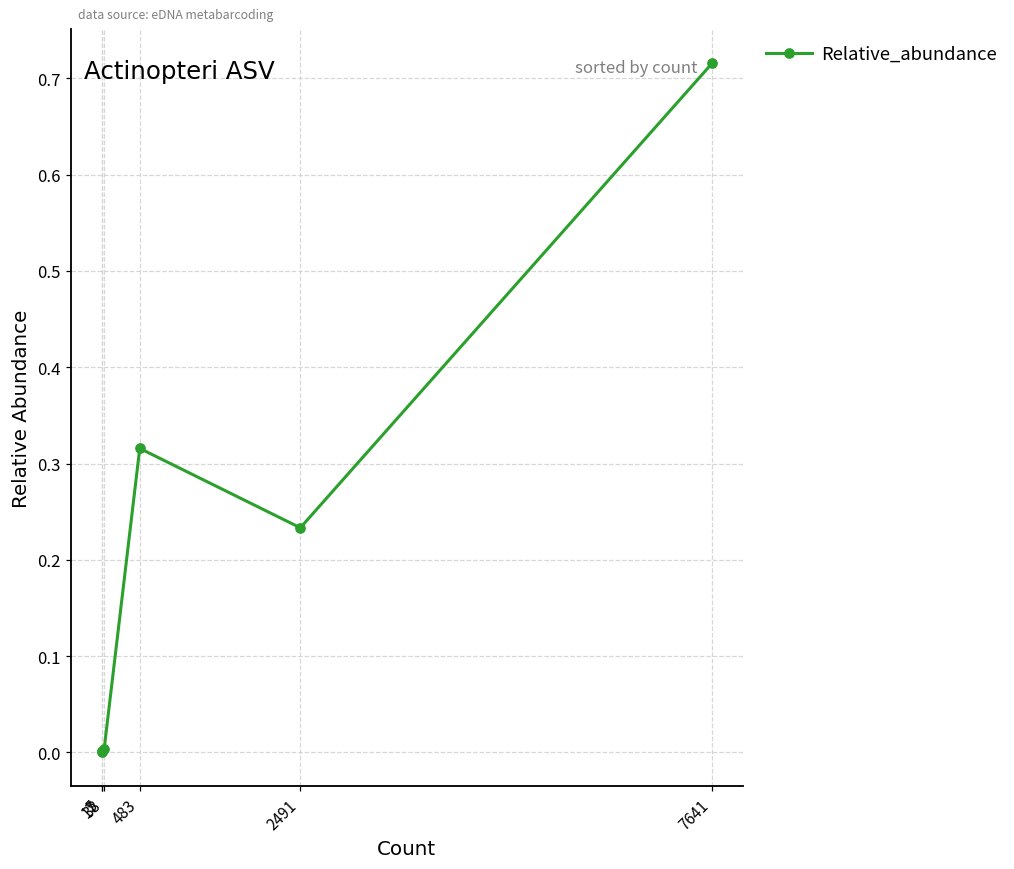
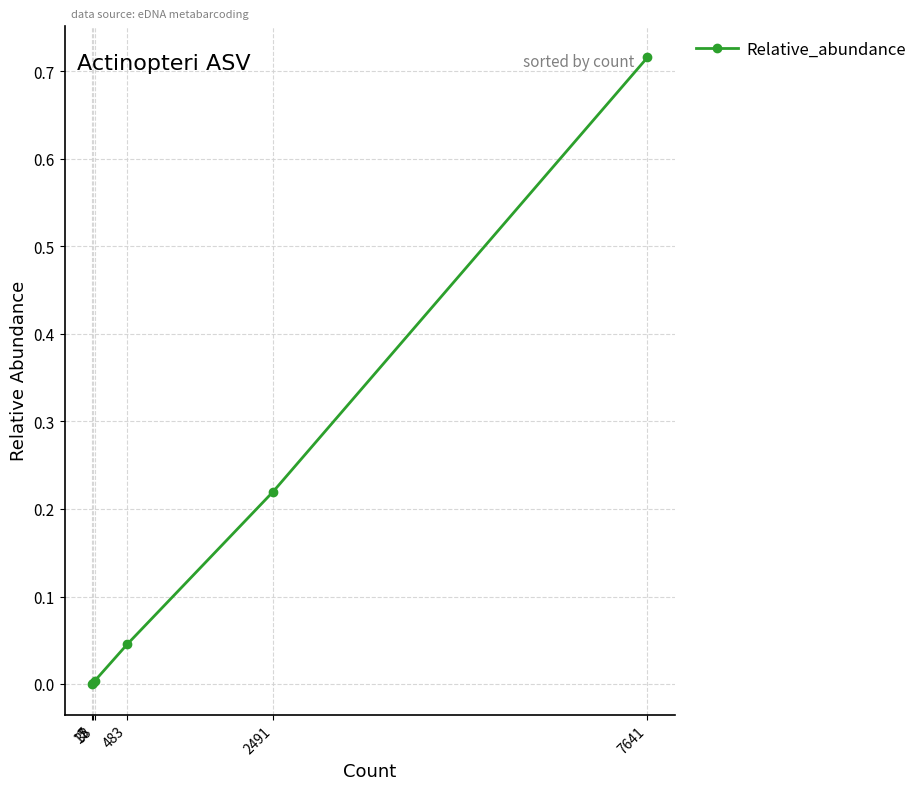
483: 0.32 -> 0.05
2491: 0.23 -> 0.22
